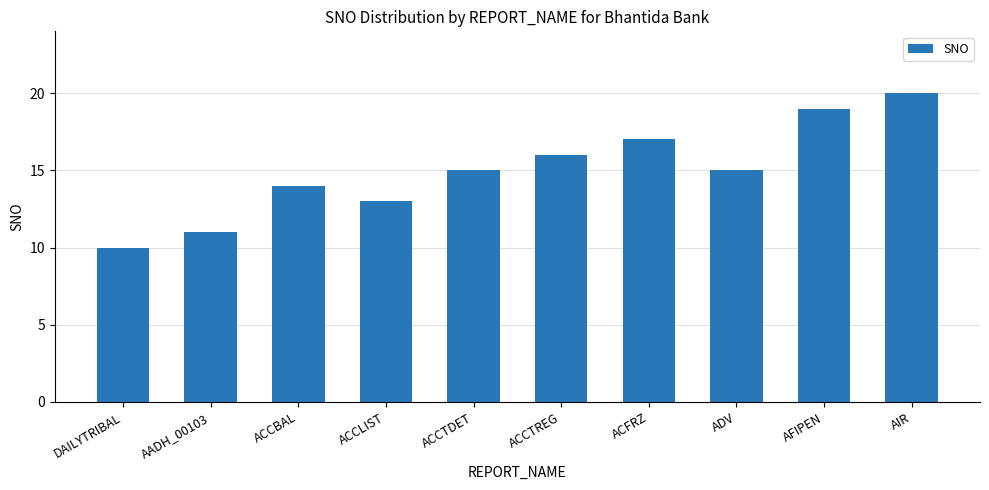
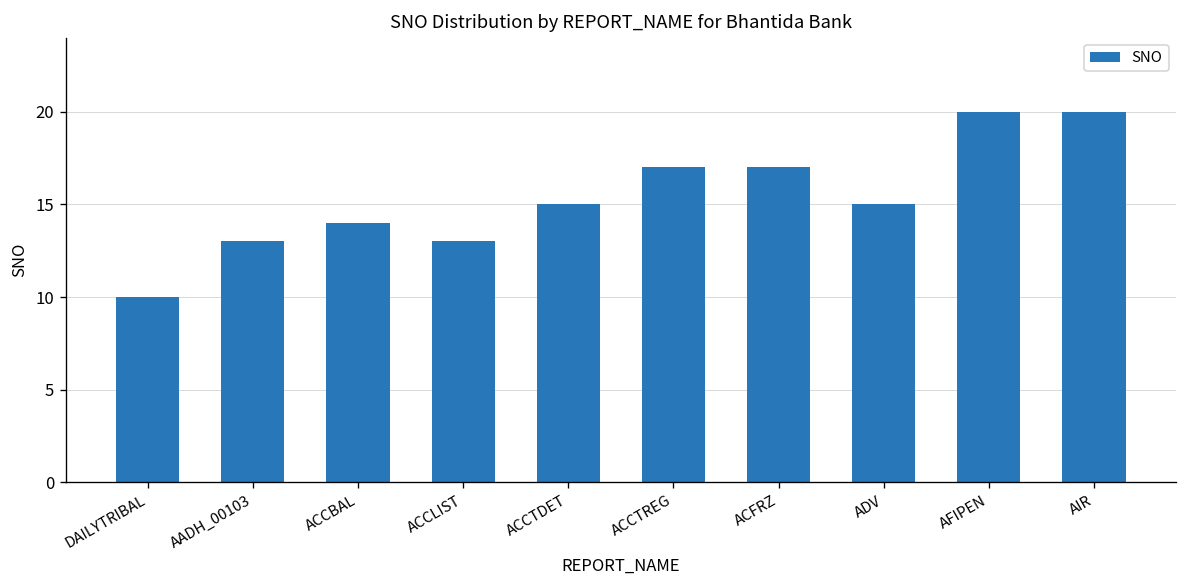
AADH_00103: 11 -> 13
ACCTREG: 16 -> 17
AFIPEN: 19 -> 20
